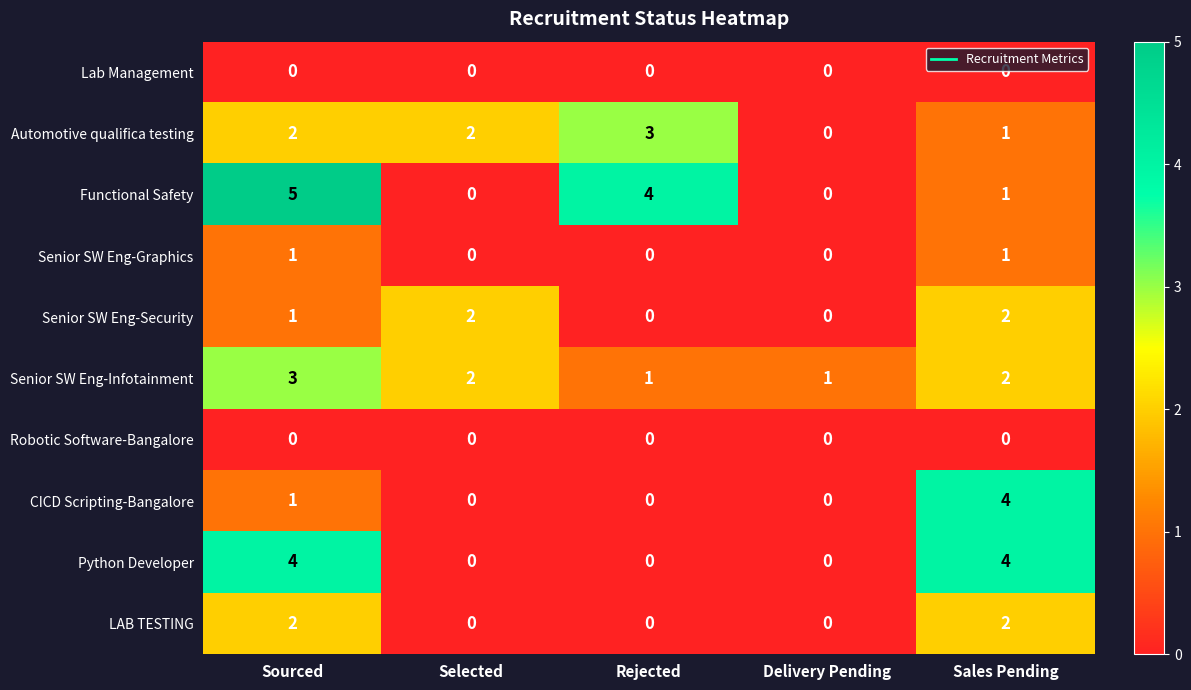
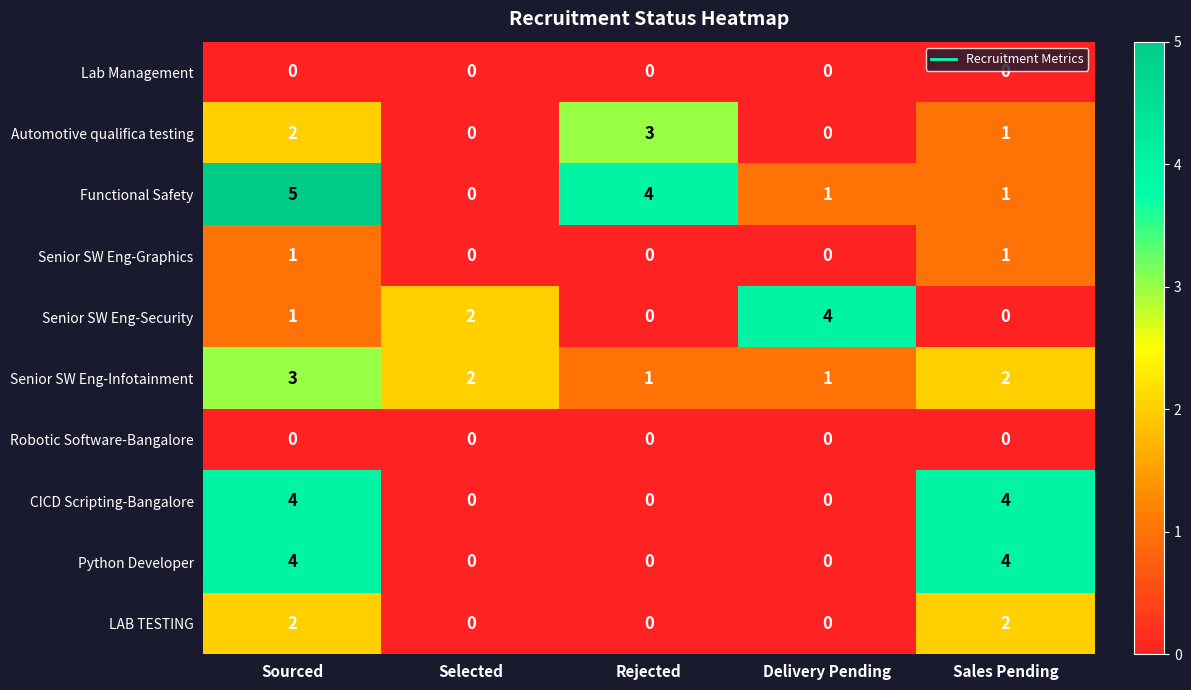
Automotive qualifica testing, Selected: 2 -> 0
Functional Safety, Delivery Pending: 0 -> 1
Senior SW Eng-Security, Delivery Pending: 0 -> 4
Senior SW Eng-Security, Sales Pending: 2 -> 0
CICD Scripting-Bangalore, Sourced: 1 -> 4
